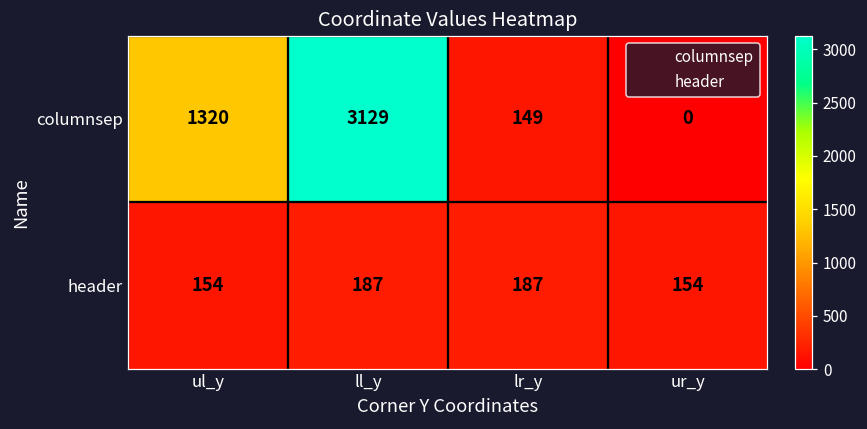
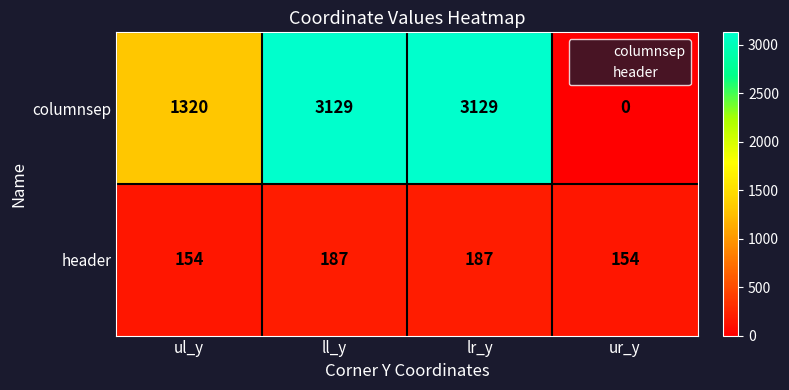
columnsep, lr_y: 149 -> 3129
